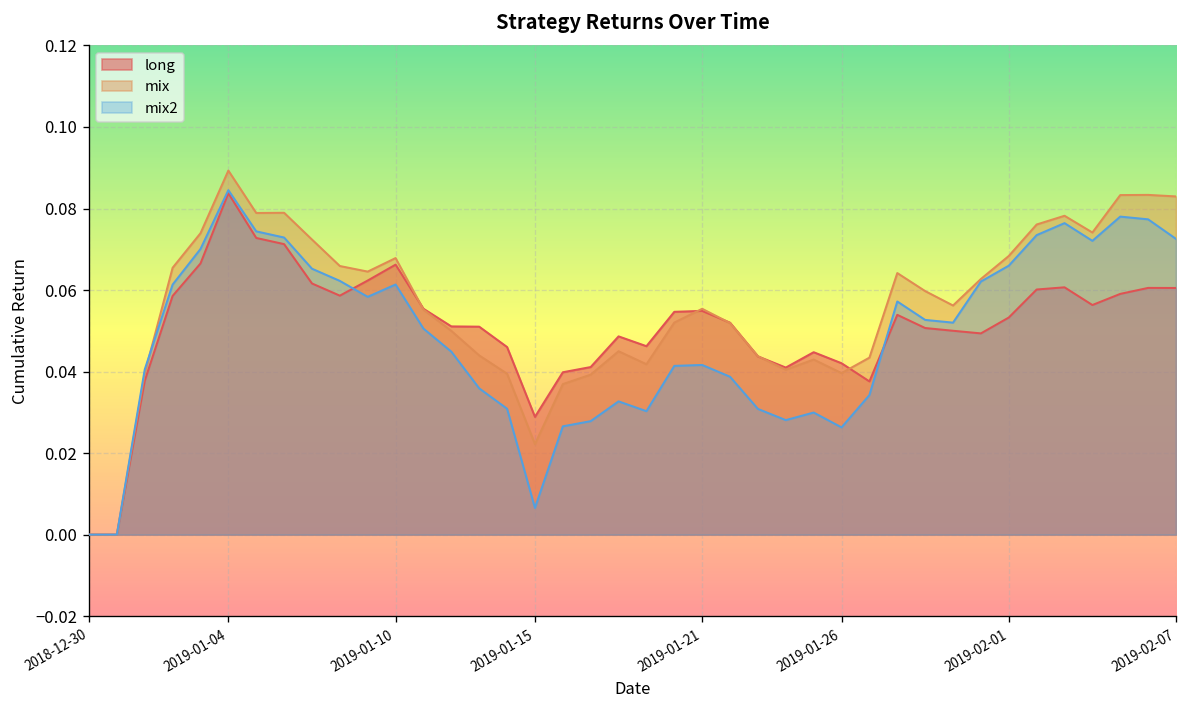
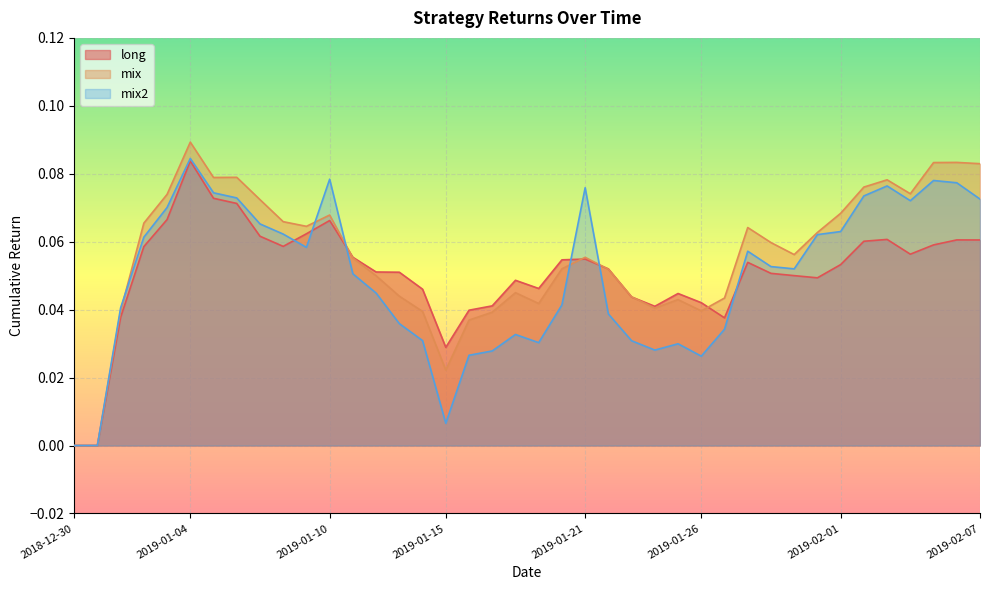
mix2, 2019-01-10: 0.061 -> 0.078
mix2, 2019-01-21: 0.042 -> 0.076
mix2, 2019-02-01: 0.066 -> 0.063
